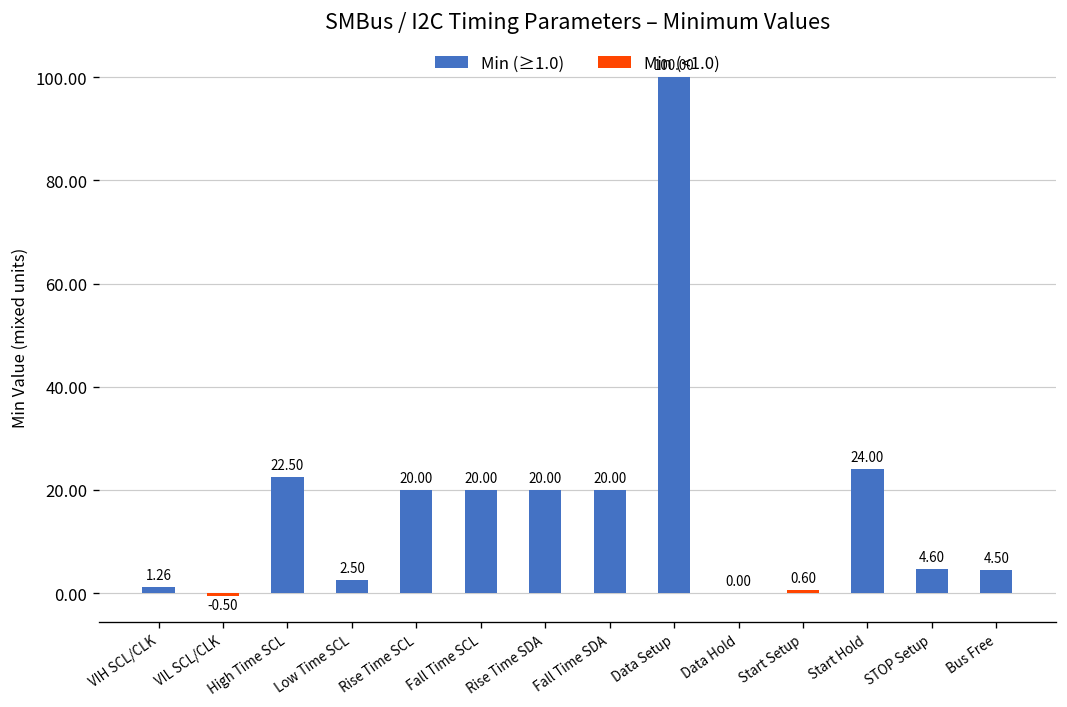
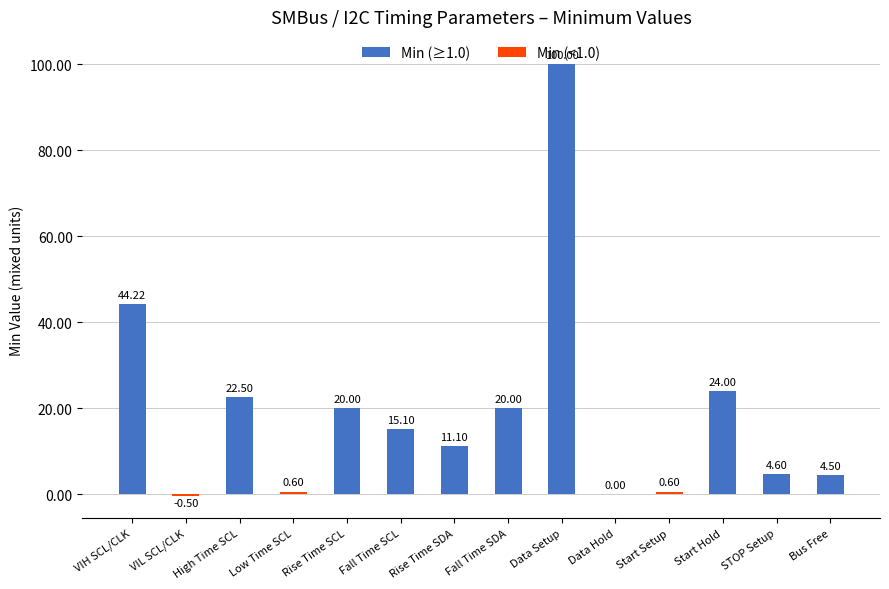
VIH SCL/CLK: 1.26 -> 44.22
Low Time SCL: 2.50 -> 0.60
Fall Time SCL: 20.00 -> 15.10
Rise Time SDA: 20.00 -> 11.10
